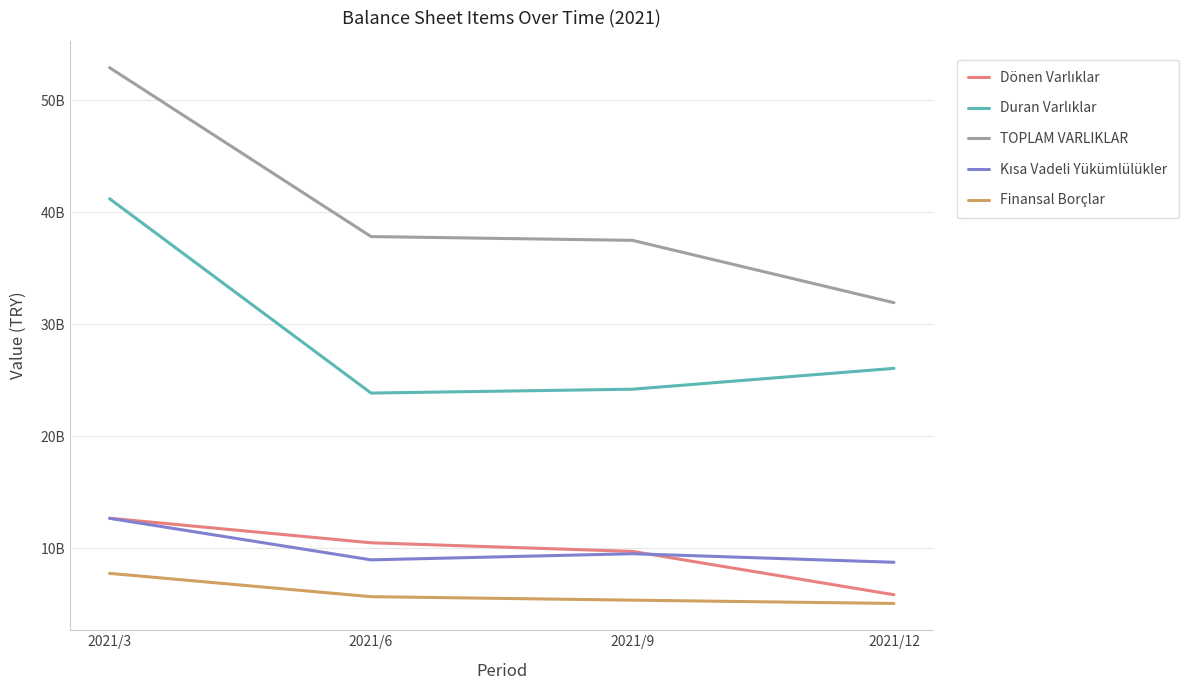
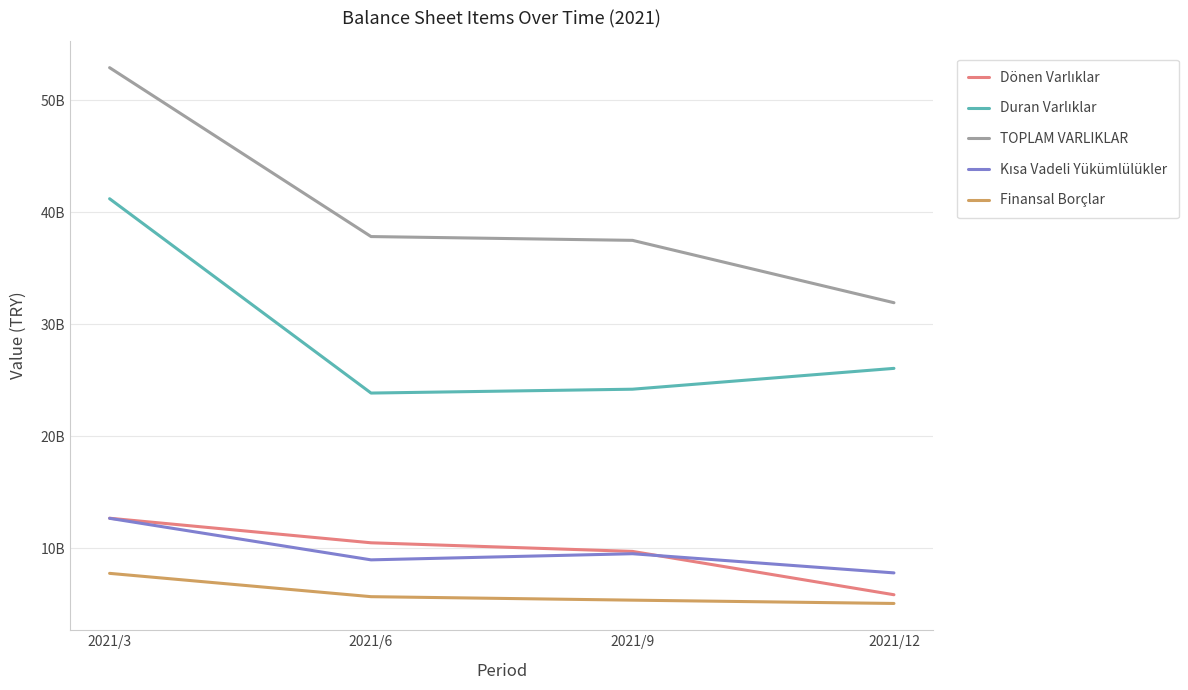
Kısa Vadeli Yükümlülükler, 2021/12: 8800000000 -> 7800000000
